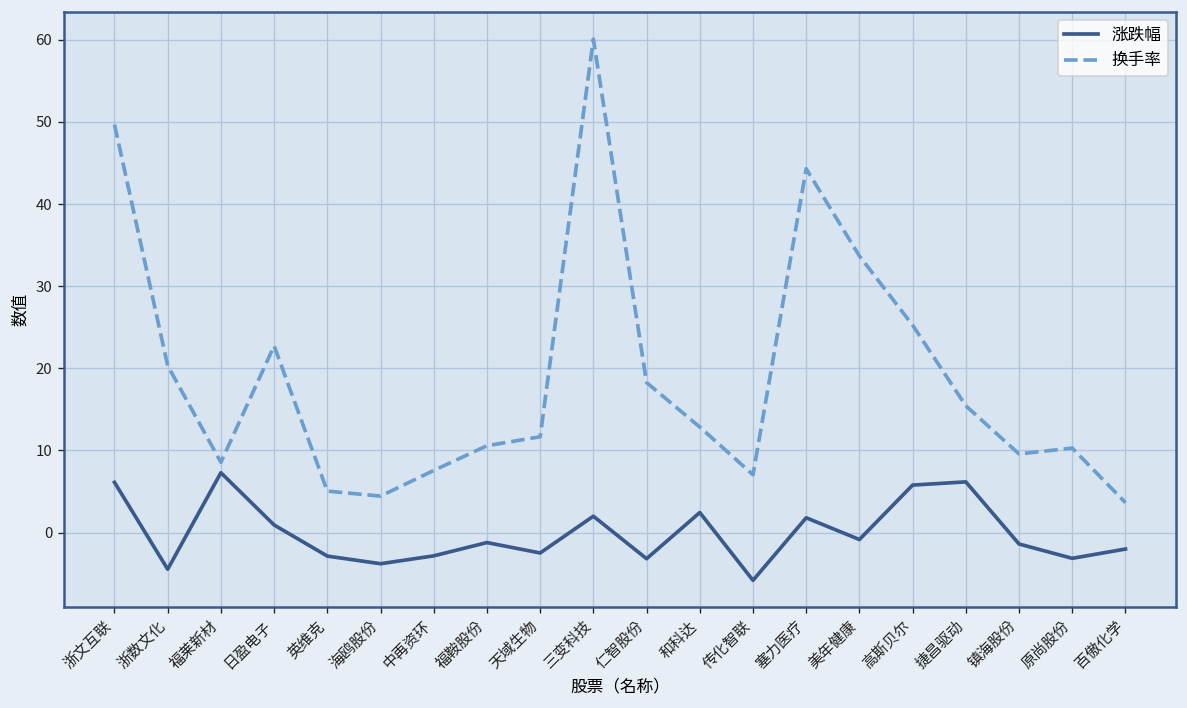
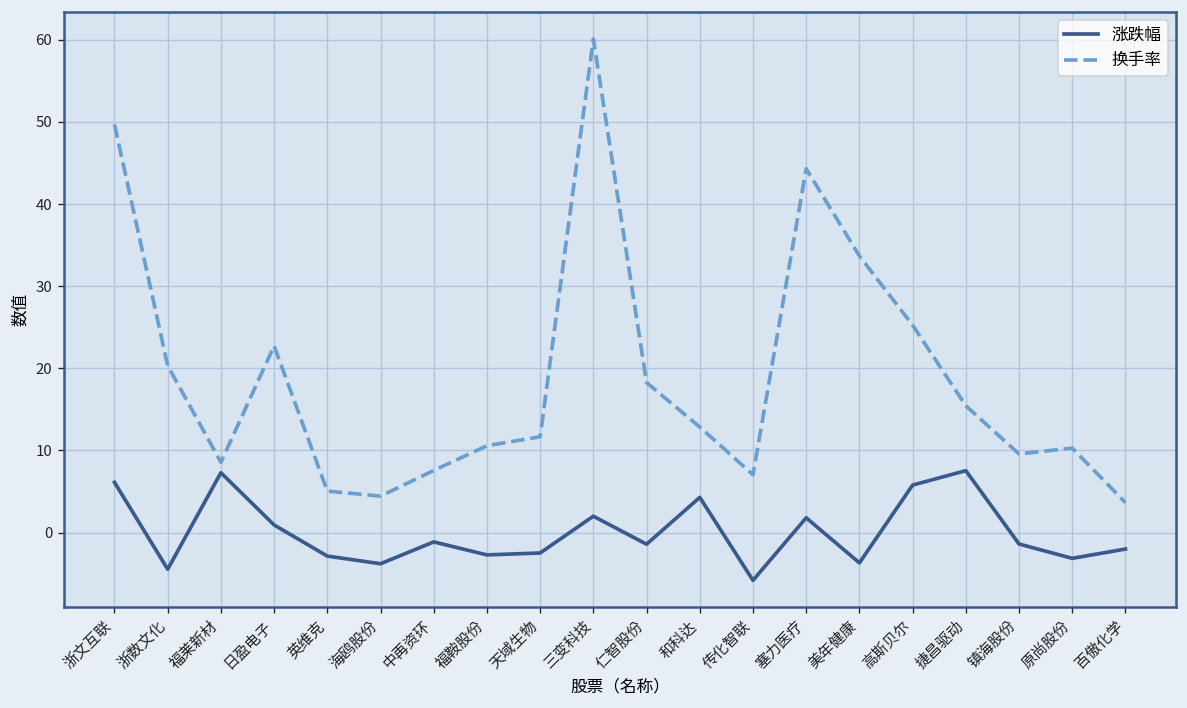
涨跌幅, 中再资环: -3 -> -1
涨跌幅, 福鞍股份: -1 -> -3
涨跌幅, 仁智股份: -3 -> -1
涨跌幅, 和科达: 2 -> 4
涨跌幅, 美年健康: -1 -> -4
涨跌幅, 捷昌驱动: 6 -> 8
